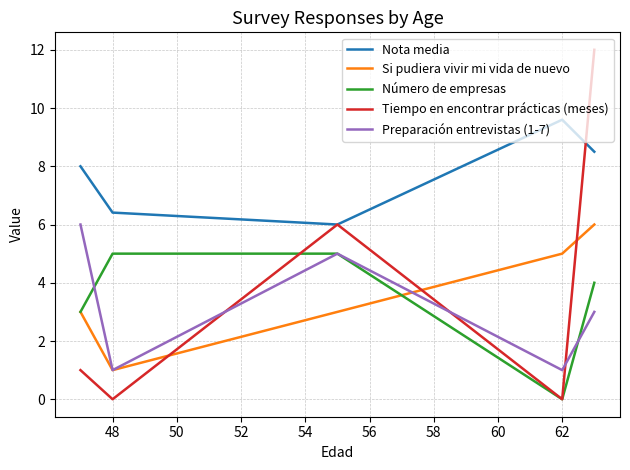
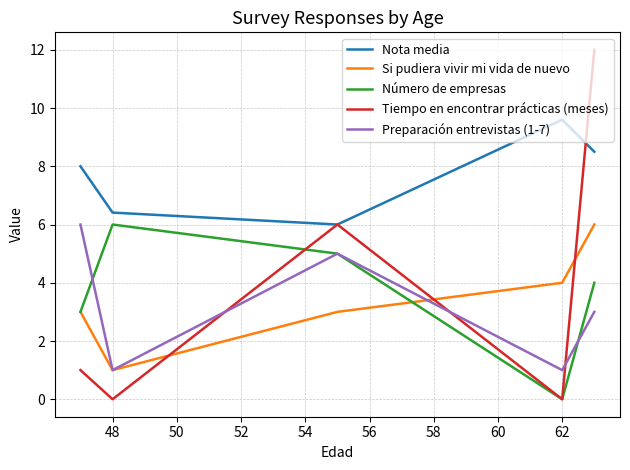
Número de empresas, 48: 5 -> 6
Si pudiera vivir mi vida de nuevo, 62: 5 -> 4
